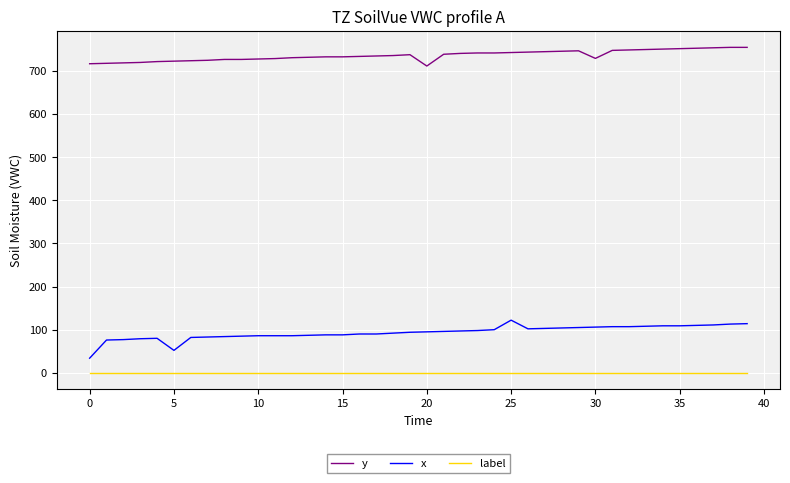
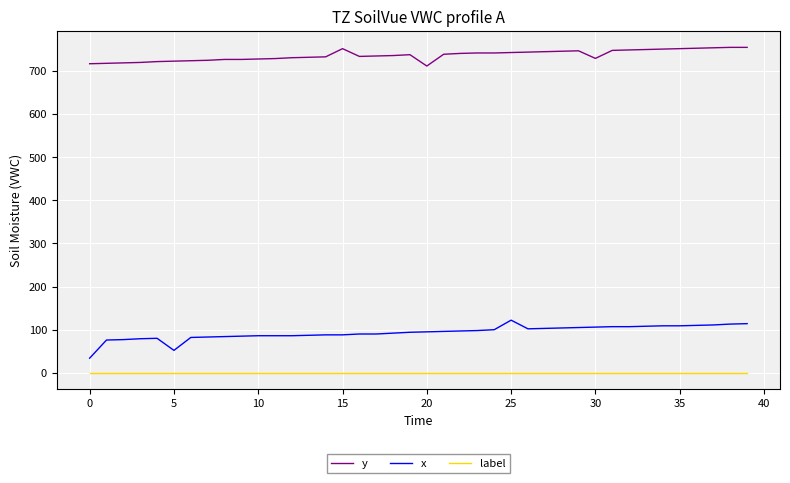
y, 15: 730 -> 750
